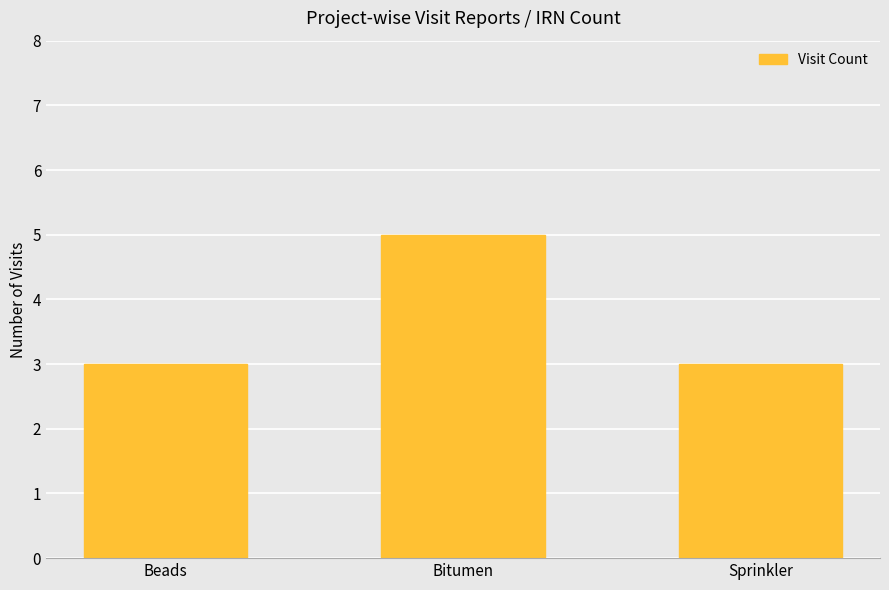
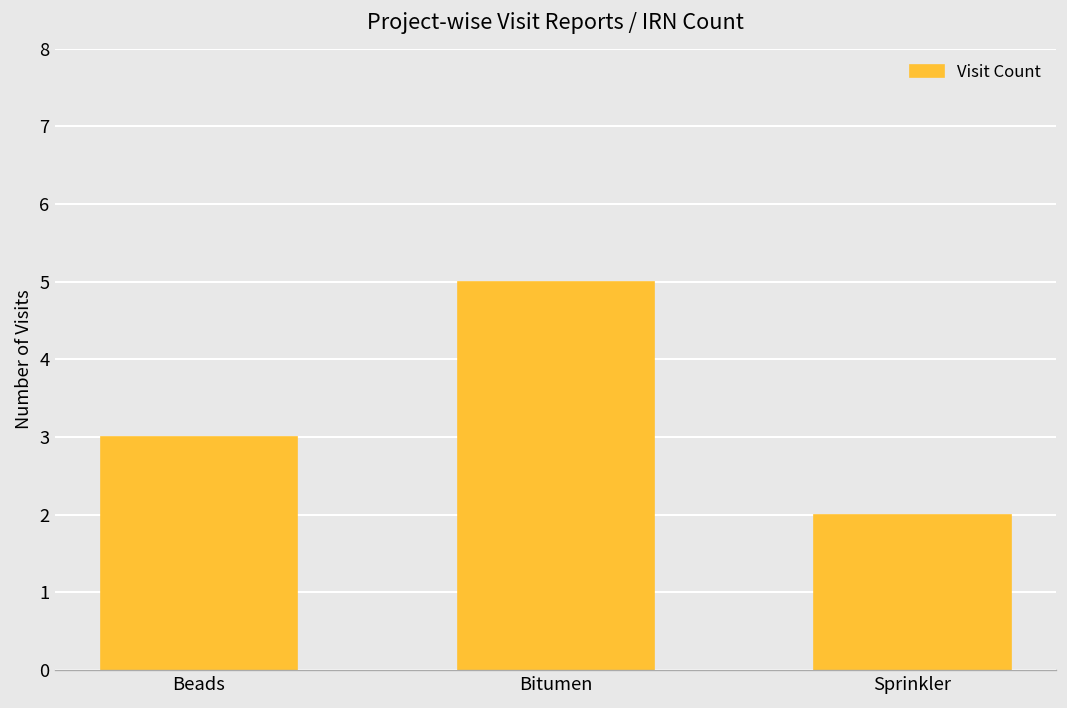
Sprinkler: 3 -> 2
